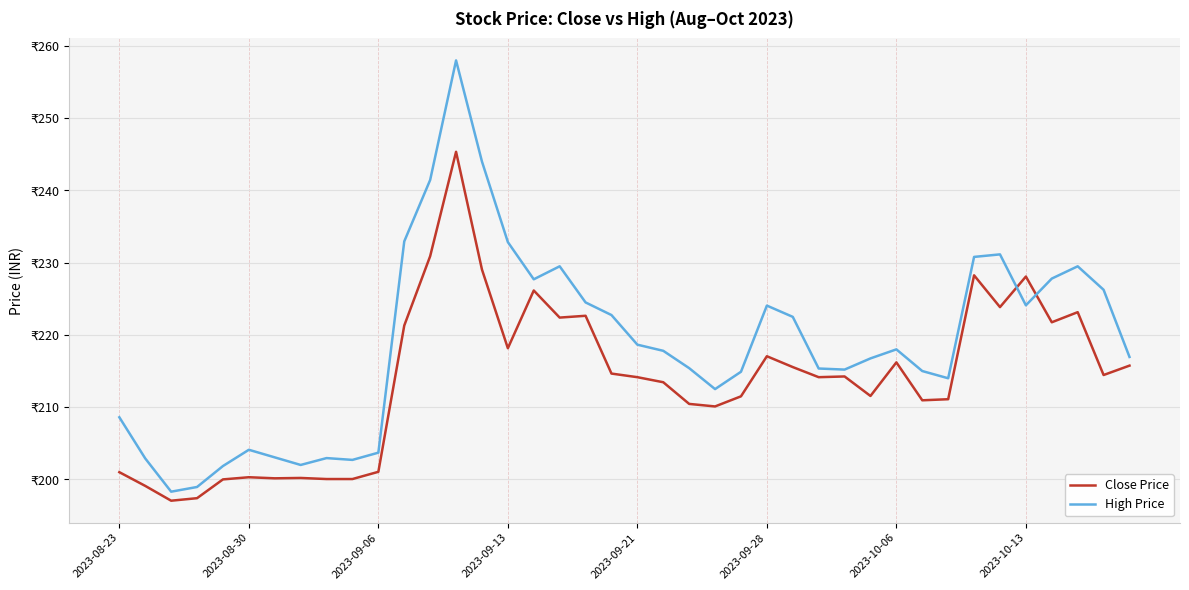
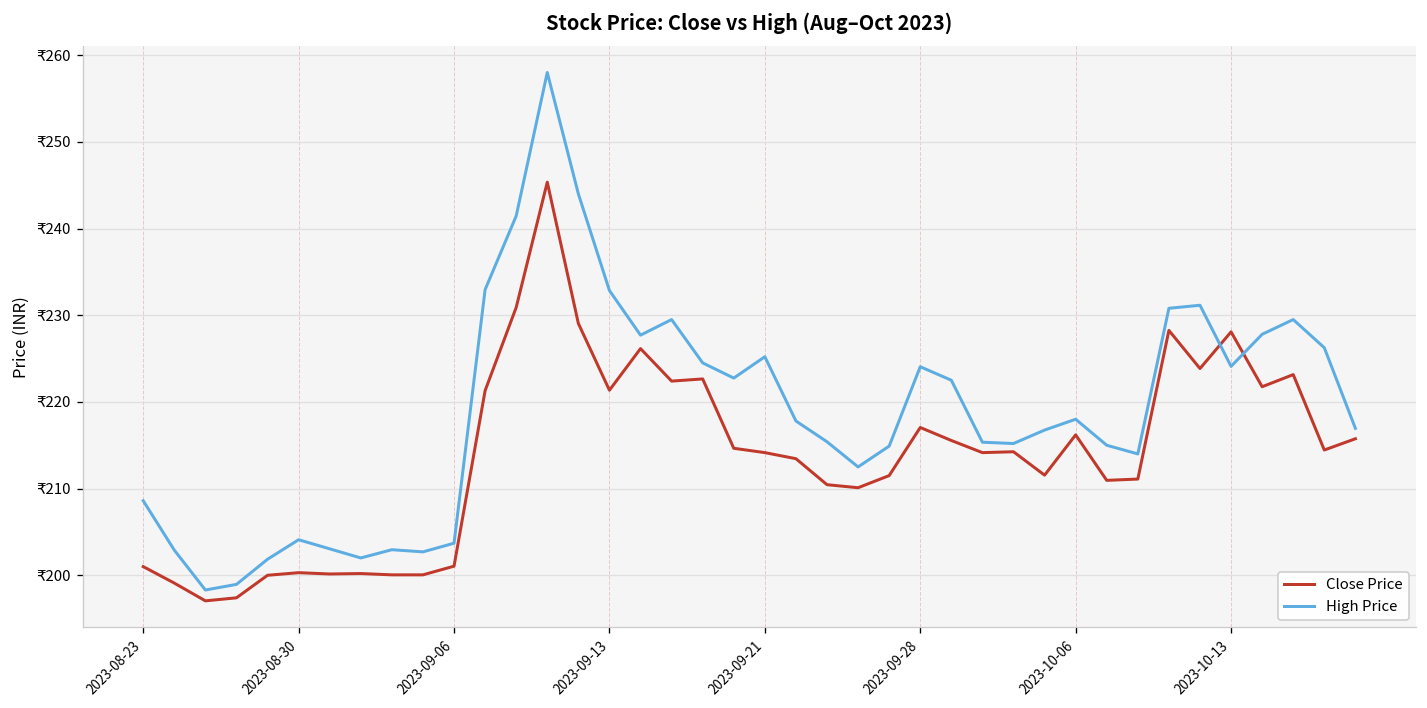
Close Price, 2023-09-13: ₹218 -> ₹221
High Price, 2023-09-21: ₹219 -> ₹225
